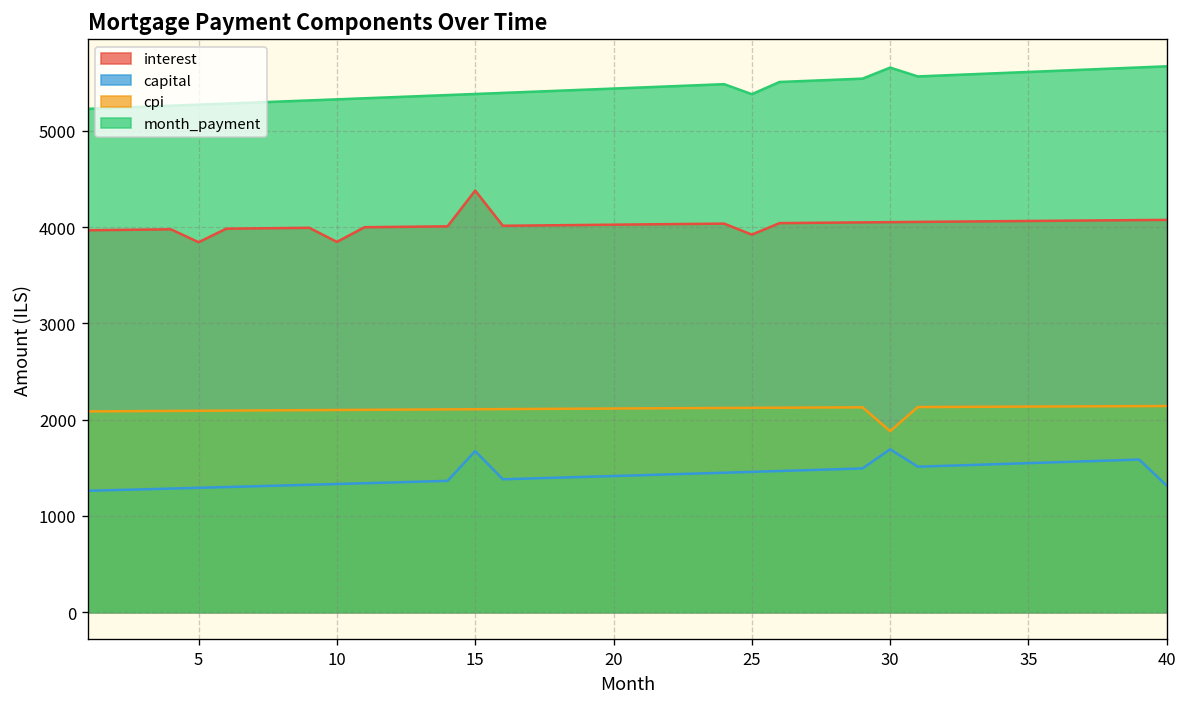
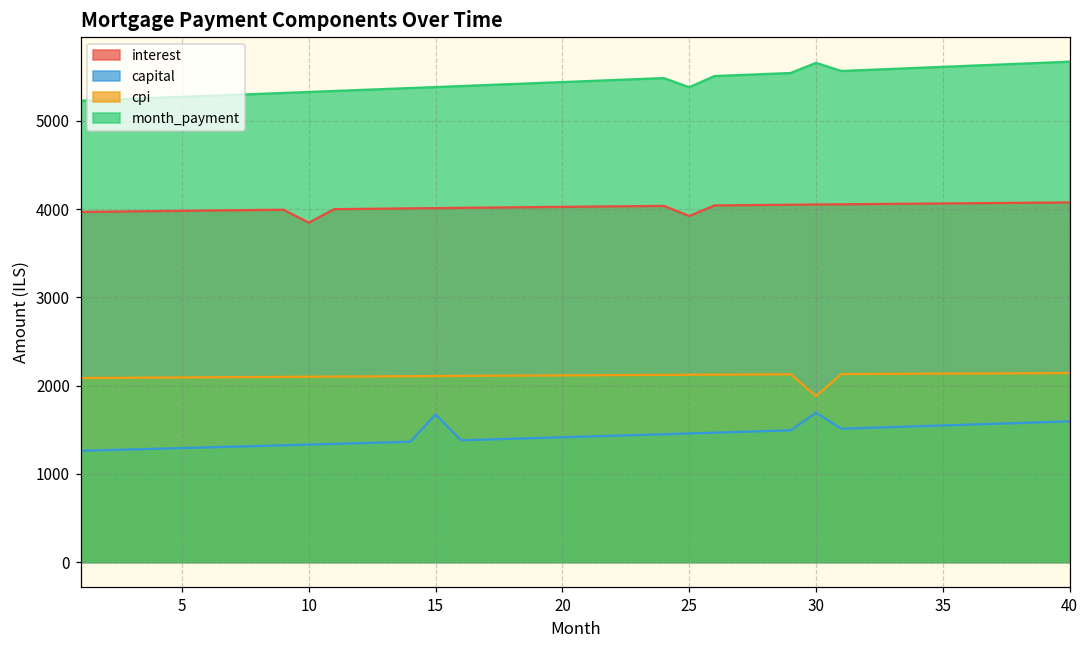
interest, 5: 3800 -> 4000
interest, 15: 4400 -> 4000
capital, 40: 1300 -> 1600
